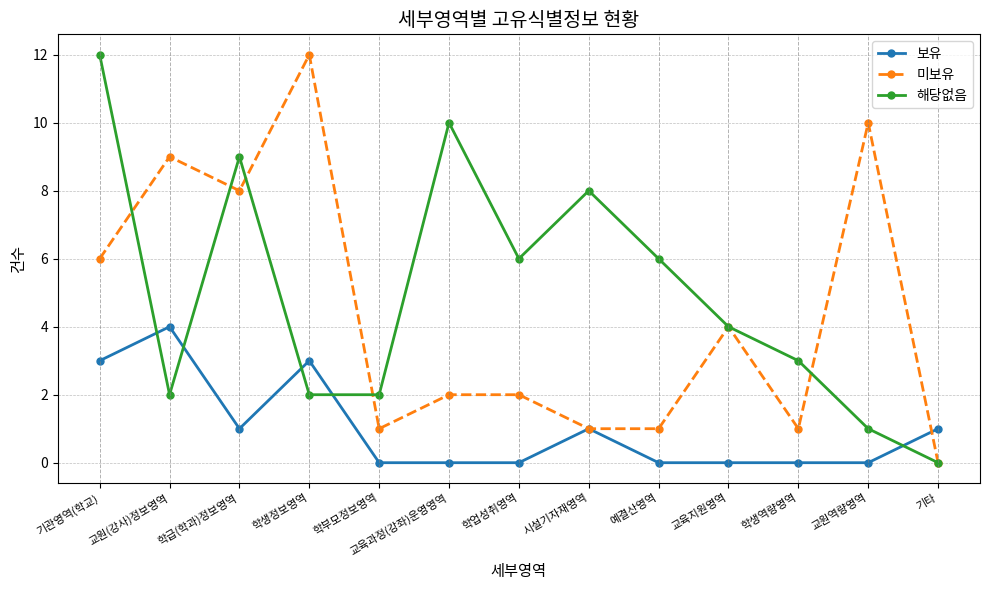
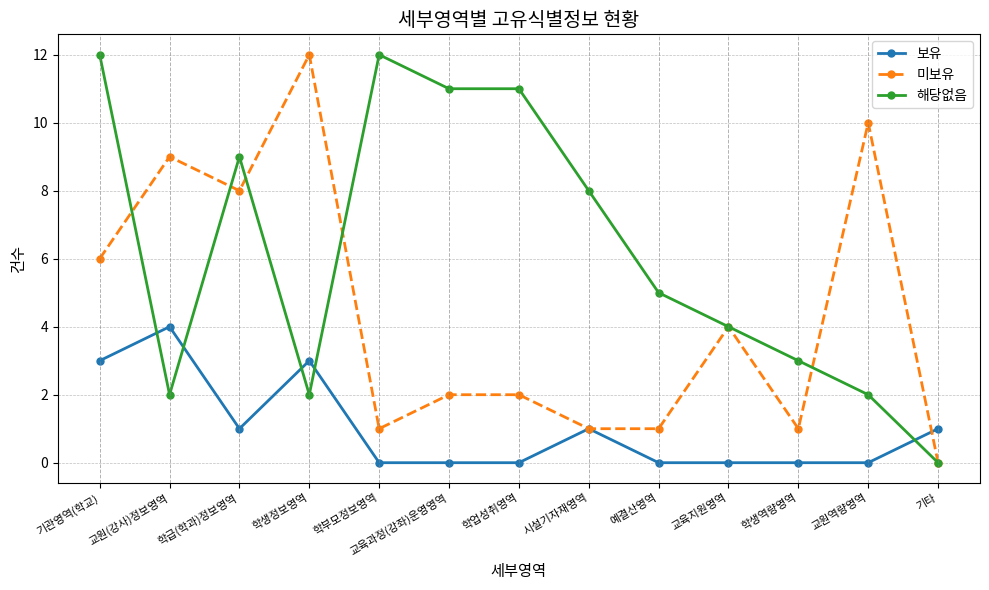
해당없음, 학부모정보영역: 2 -> 12
해당없음, 교육과정(강좌)운영영역: 10 -> 11
해당없음, 학업성취영역: 6 -> 11
해당없음, 예결산영역: 6 -> 5
해당없음, 교원역량영역: 1 -> 2
